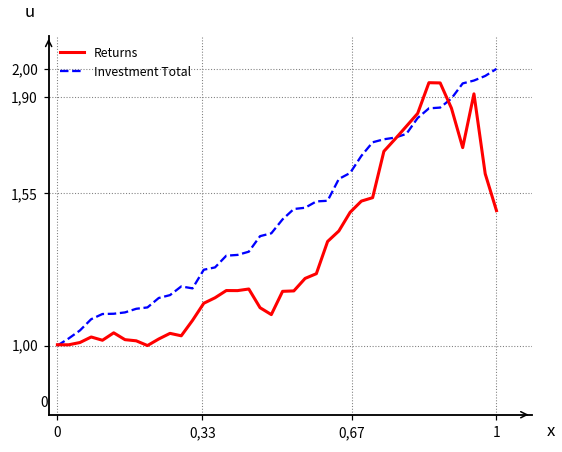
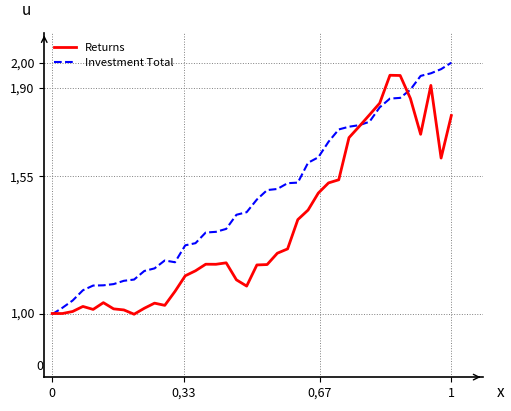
Returns, 1: 149 -> 179
